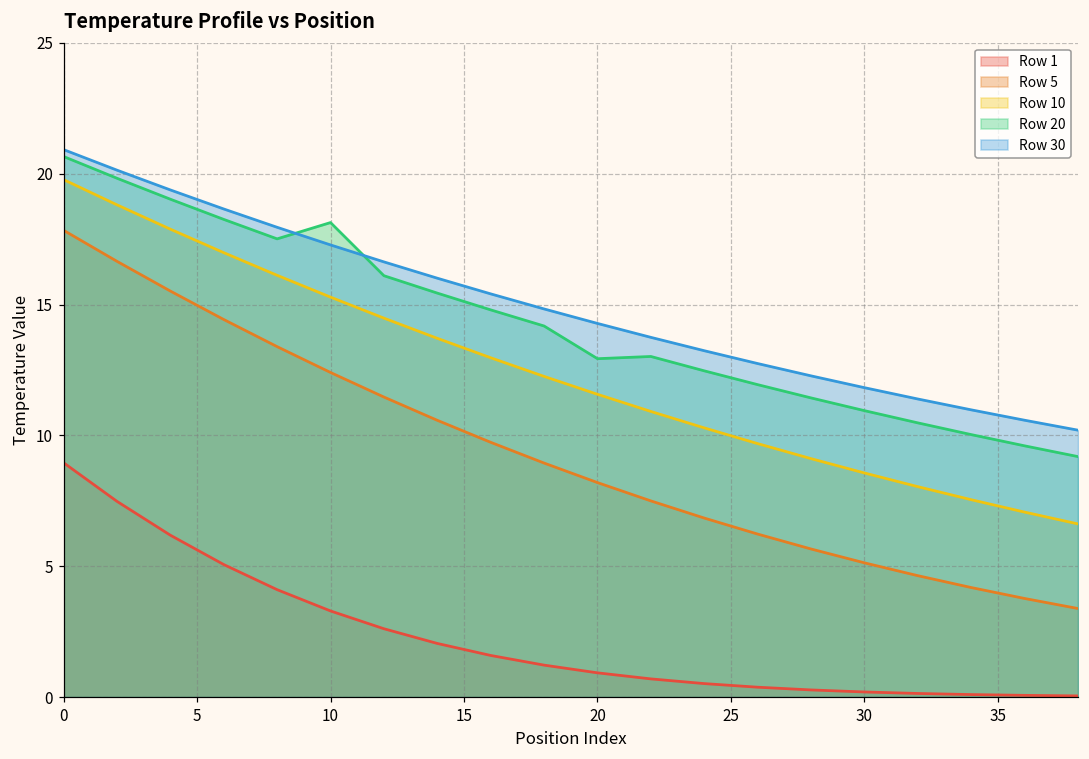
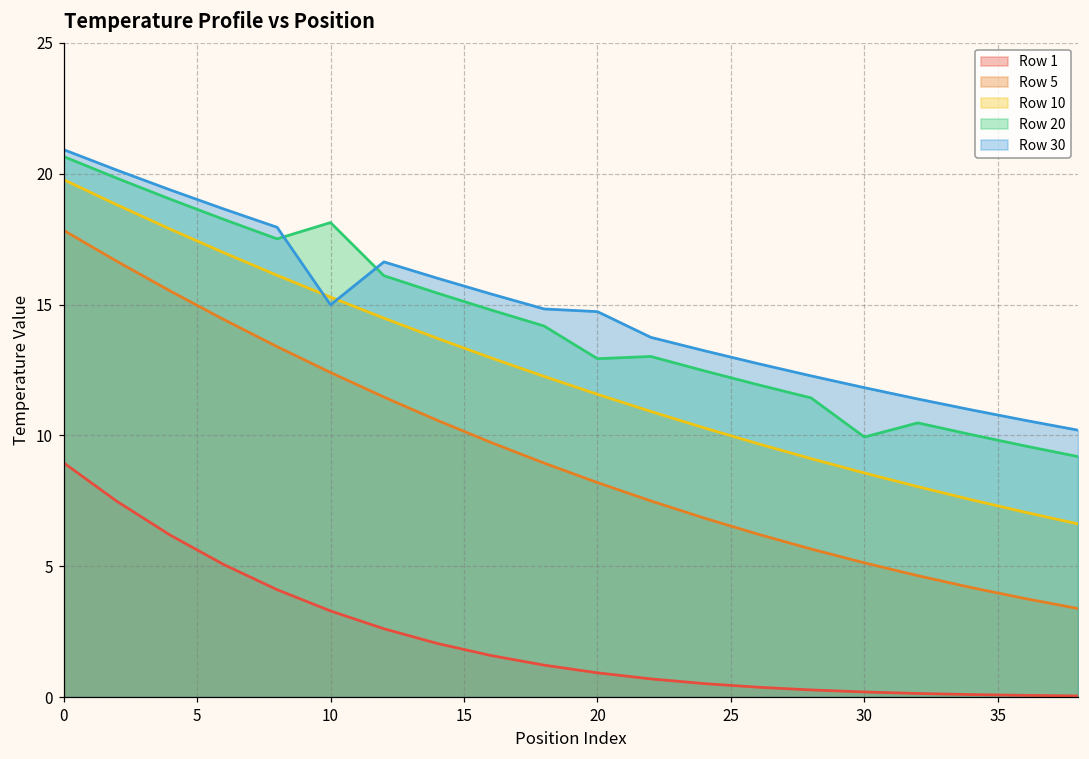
Row 30, 10: 17.3 -> 15.0
Row 30, 20: 14.3 -> 14.7
Row 20, 30: 10.9 -> 9.9
